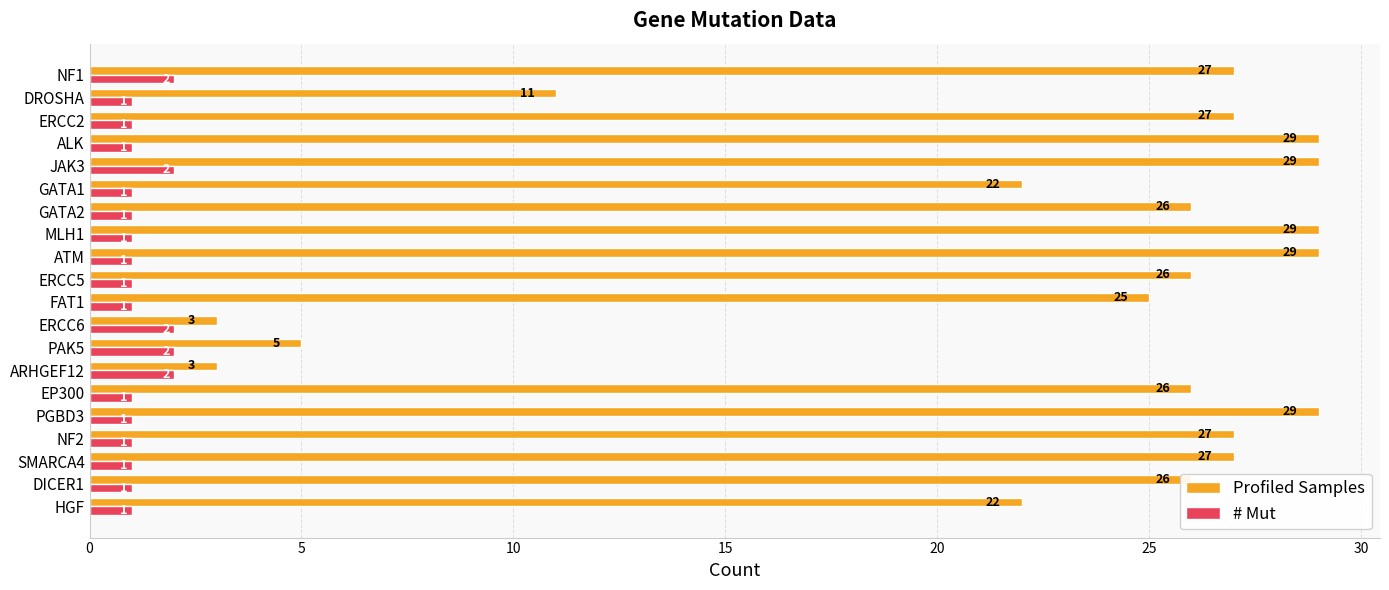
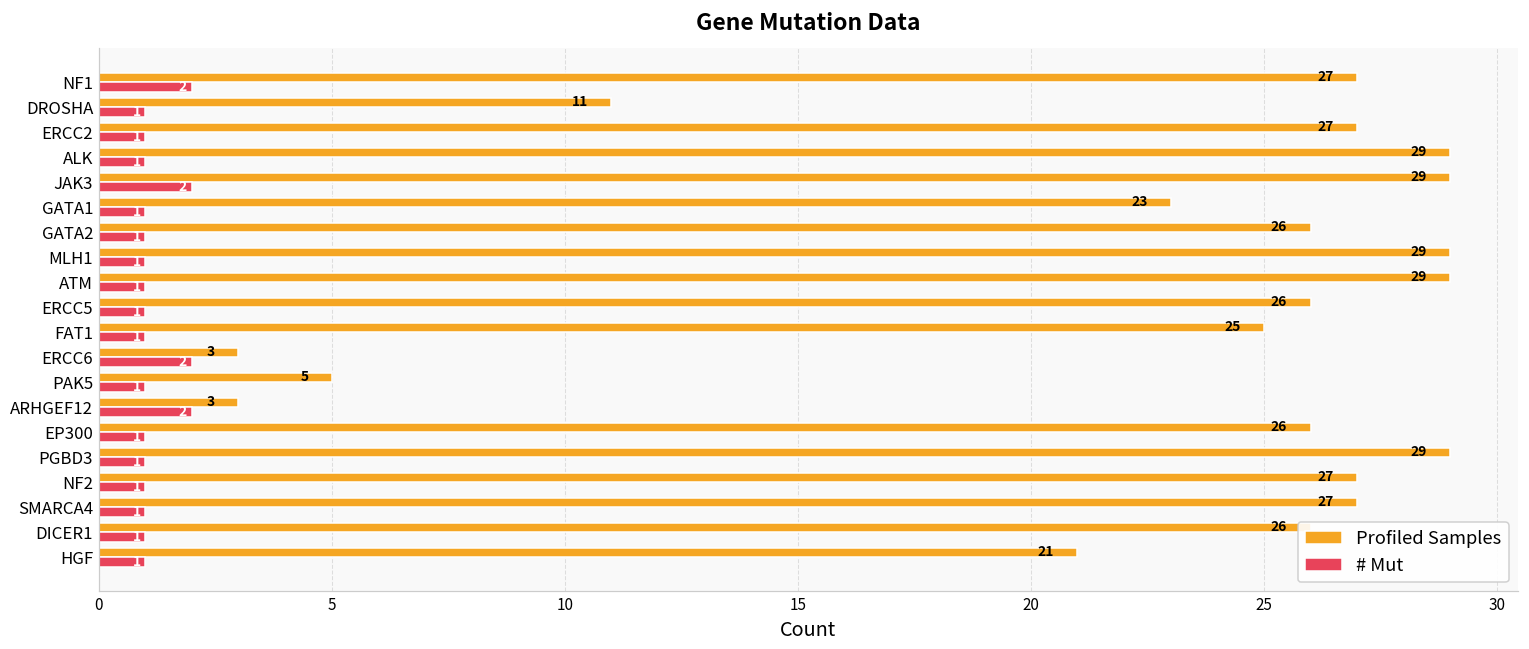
Profiled Samples, GATA1: 22 -> 23
# Mut, PAK5: 2 -> 1
Profiled Samples, HGF: 22 -> 21
